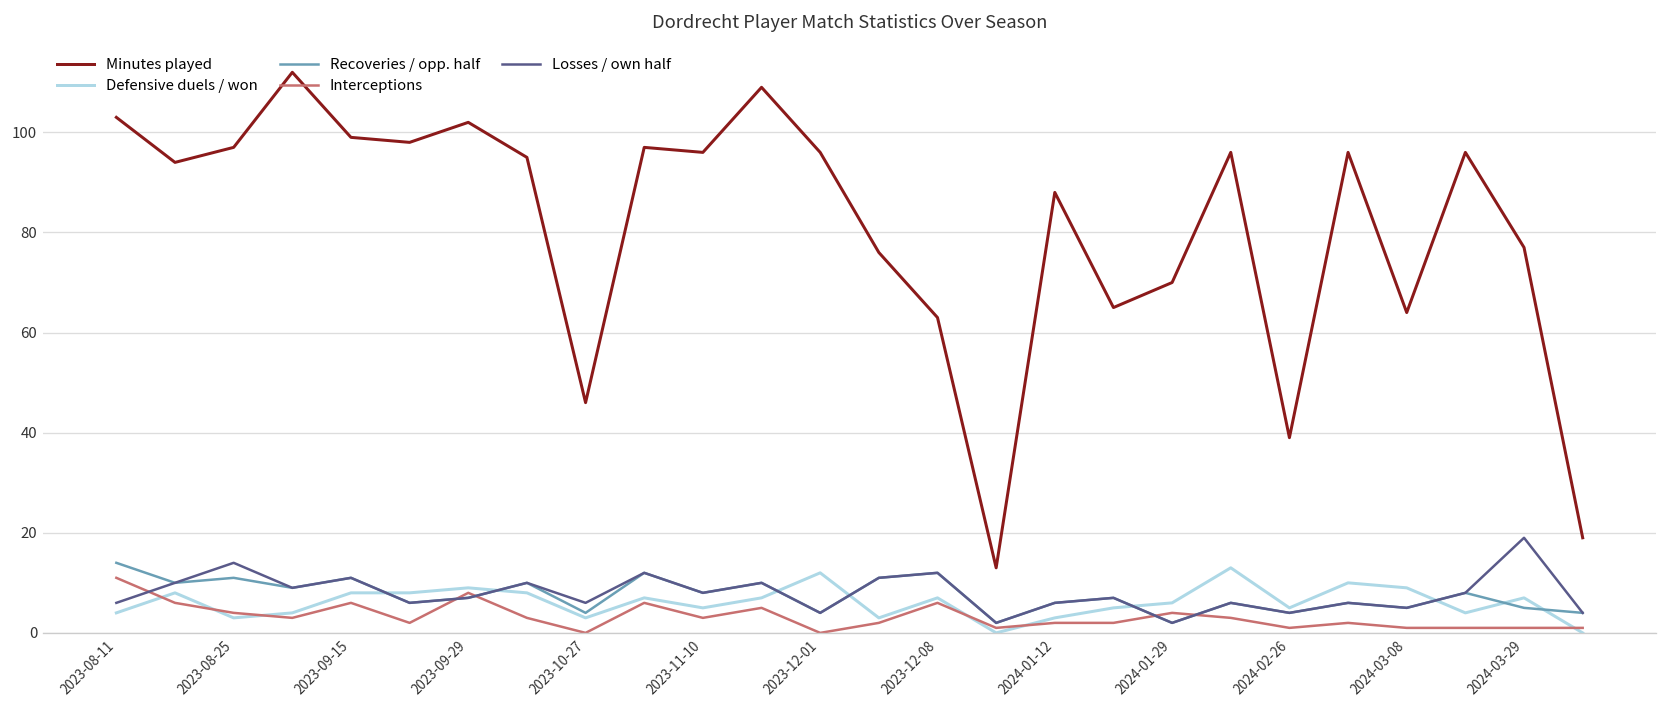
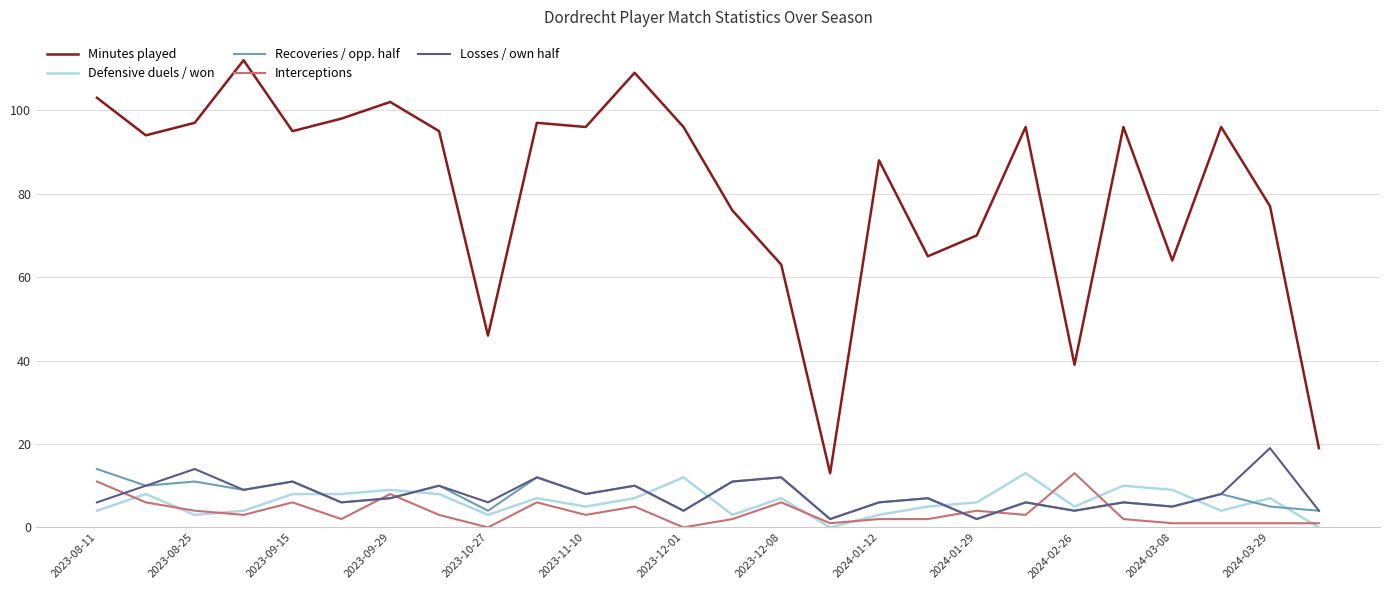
Minutes played, 2023-09-15: 99 -> 95
Interceptions, 2024-02-26: 1 -> 13
